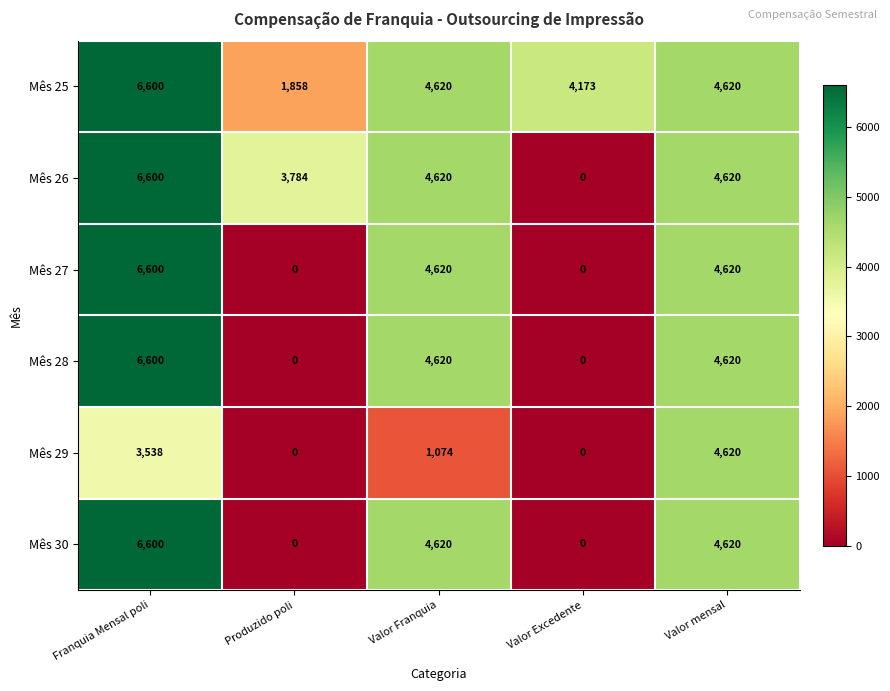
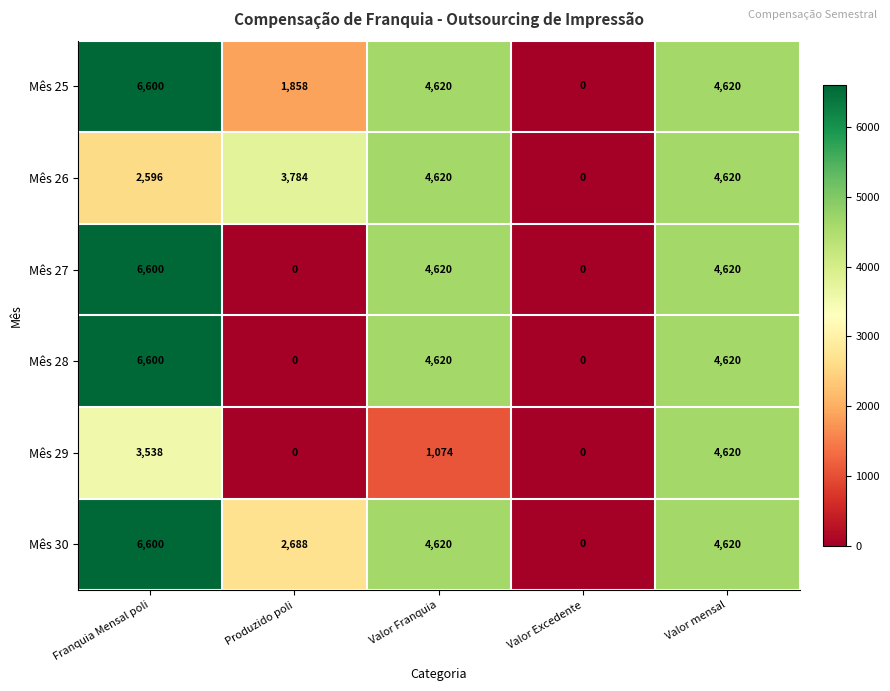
Mês 25, Valor Excedente: 4,173 -> 0
Mês 26, Franquia Mensal poli: 6,600 -> 2,596
Mês 30, Produzido poli: 0 -> 2,688
